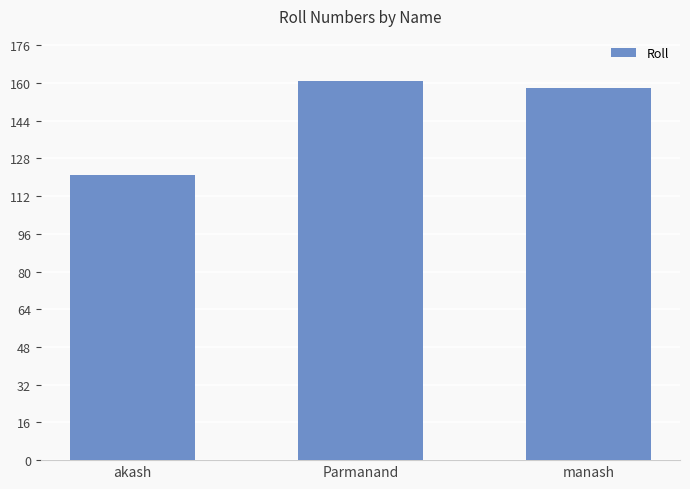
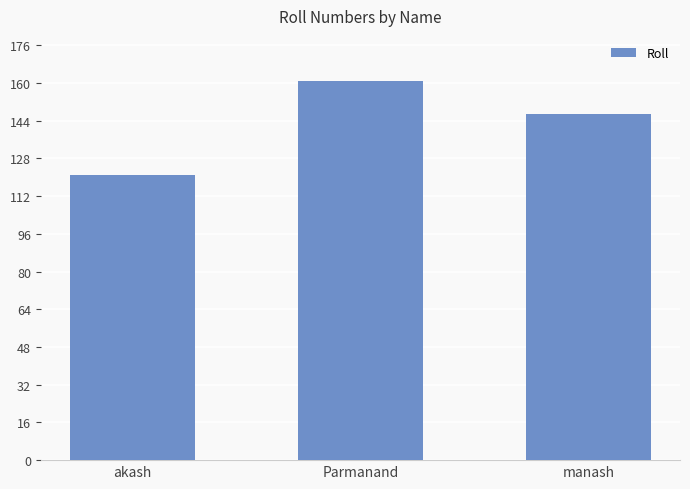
manash: 158 -> 147
